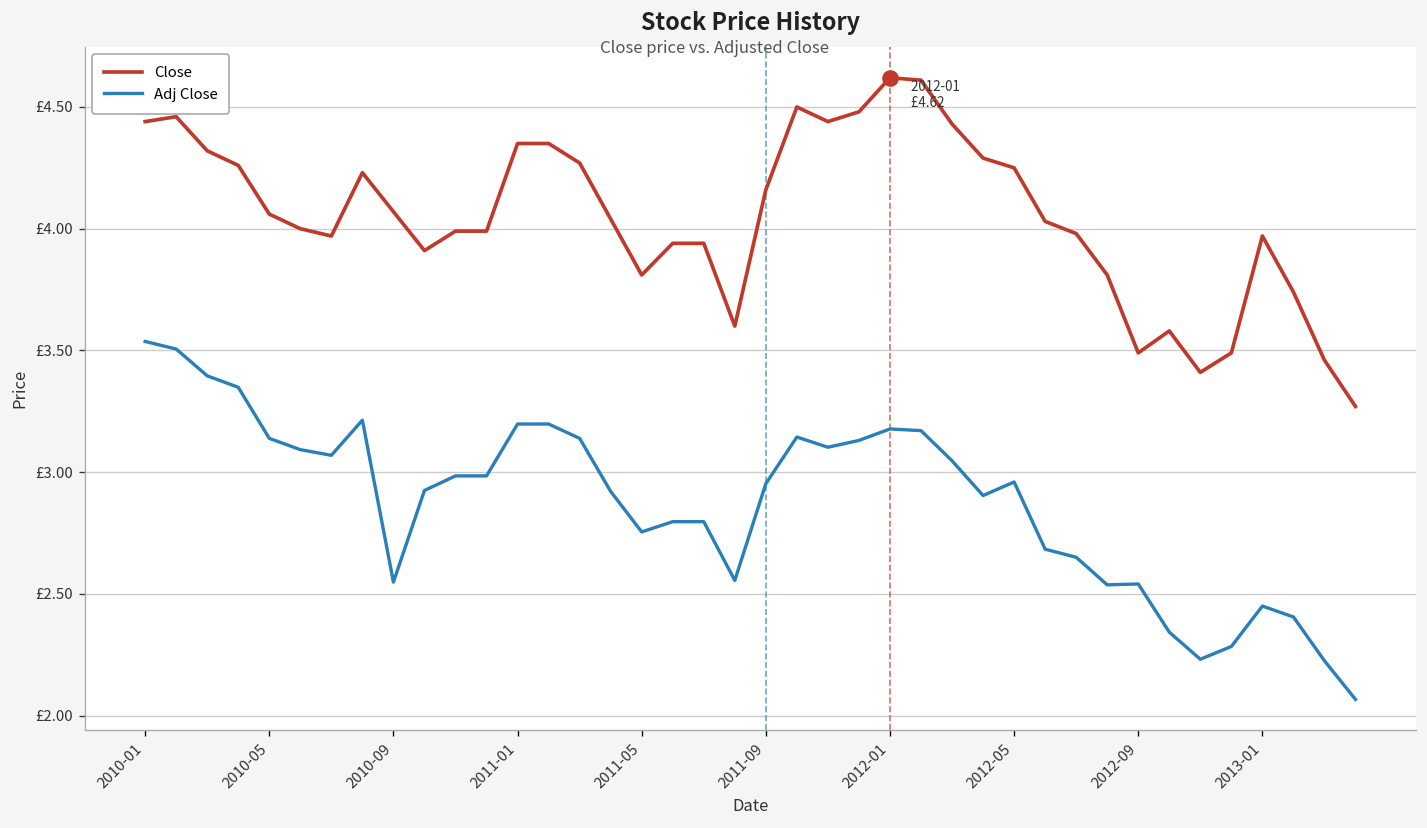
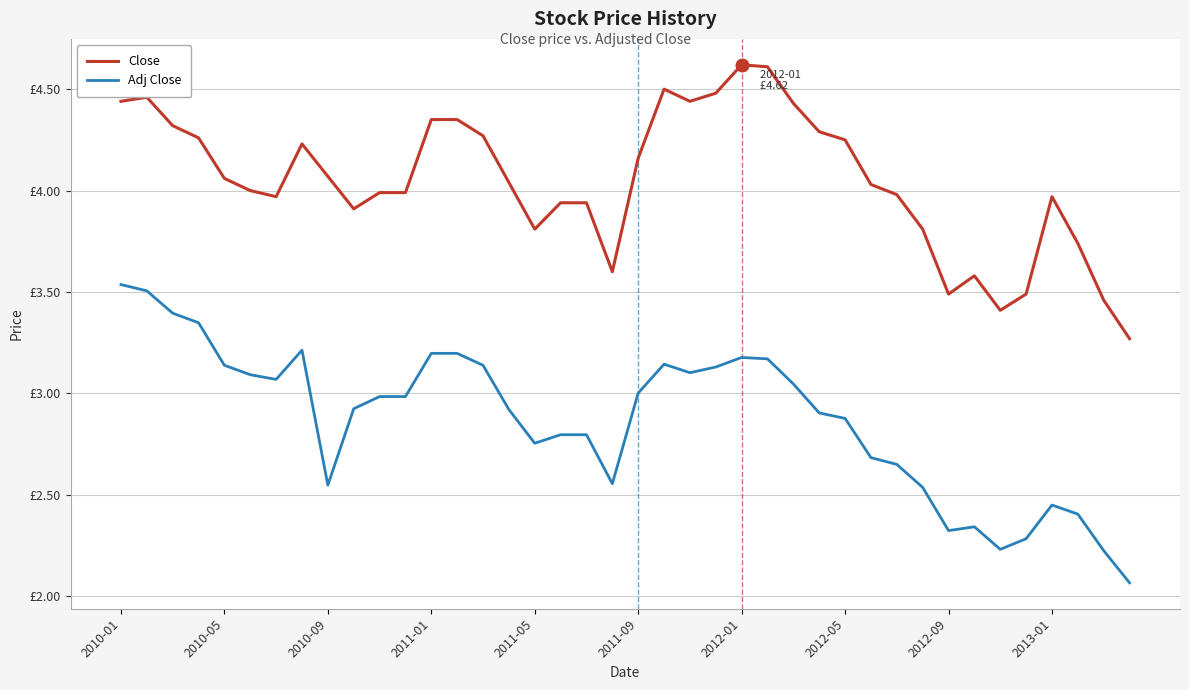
Adj Close, 2011-09: £2.95 -> £3.00
Adj Close, 2012-05: £2.96 -> £2.88
Adj Close, 2012-09: £2.54 -> £2.32
